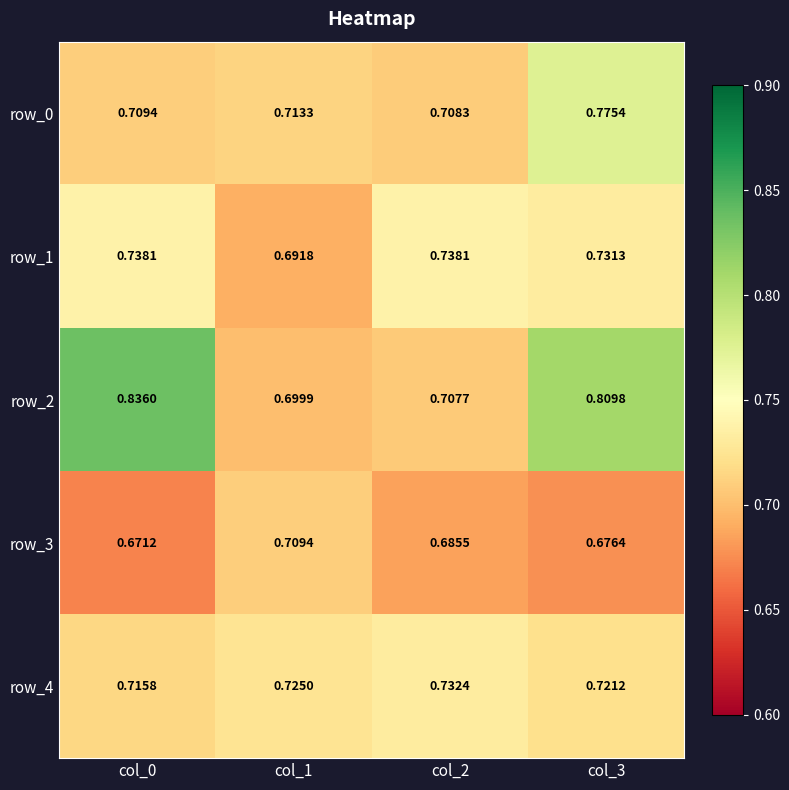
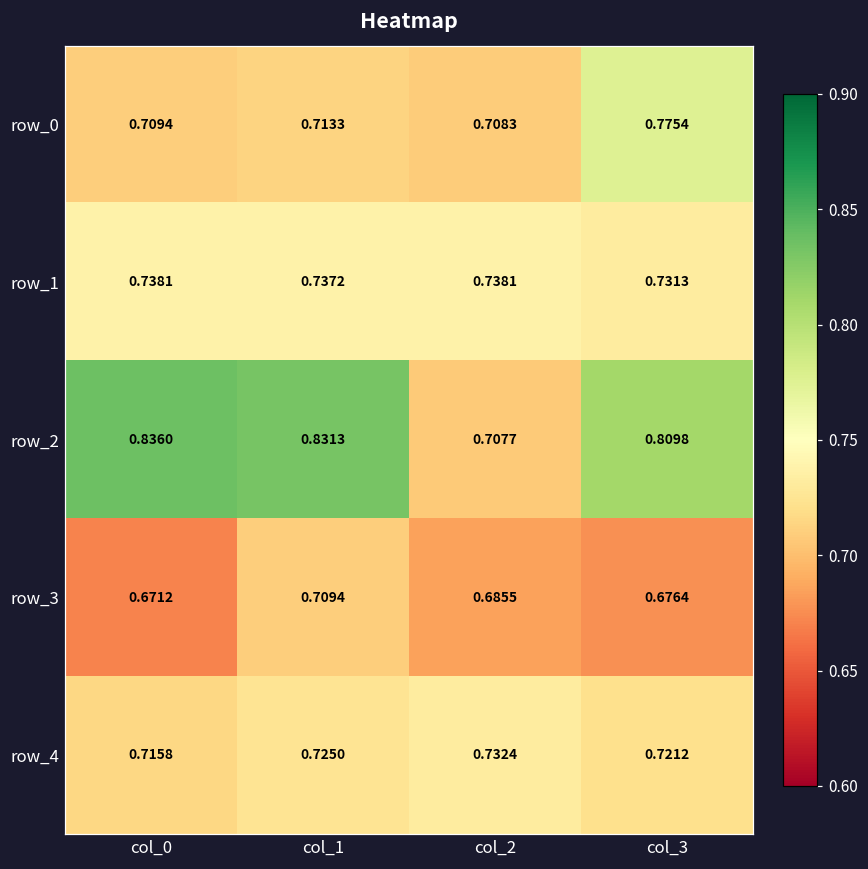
row_1, col_1: 0.6918 -> 0.7372
row_2, col_1: 0.6999 -> 0.8313
